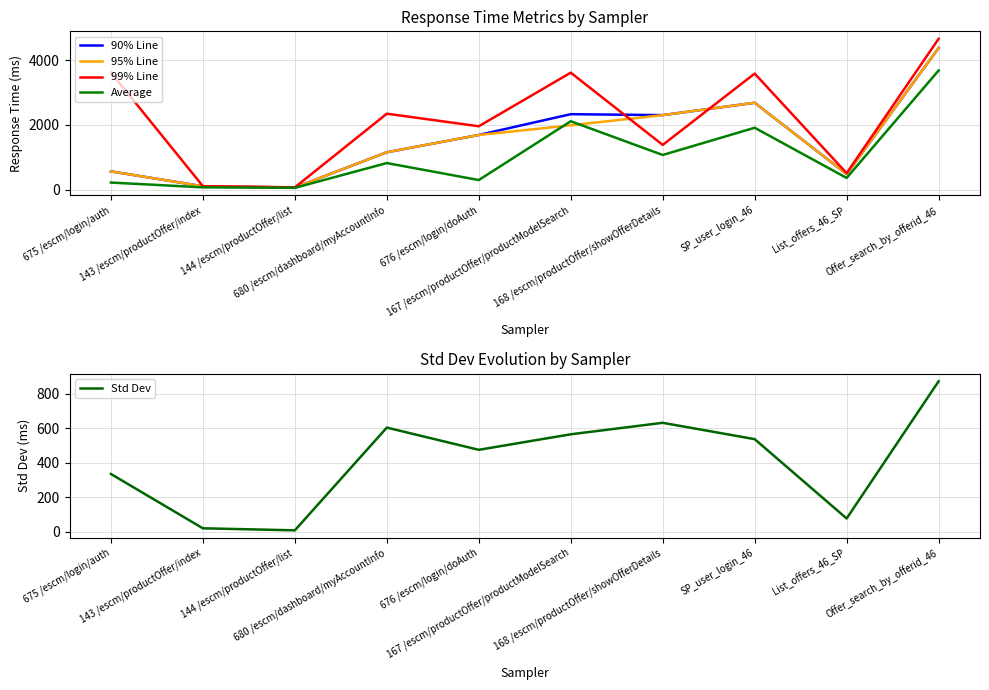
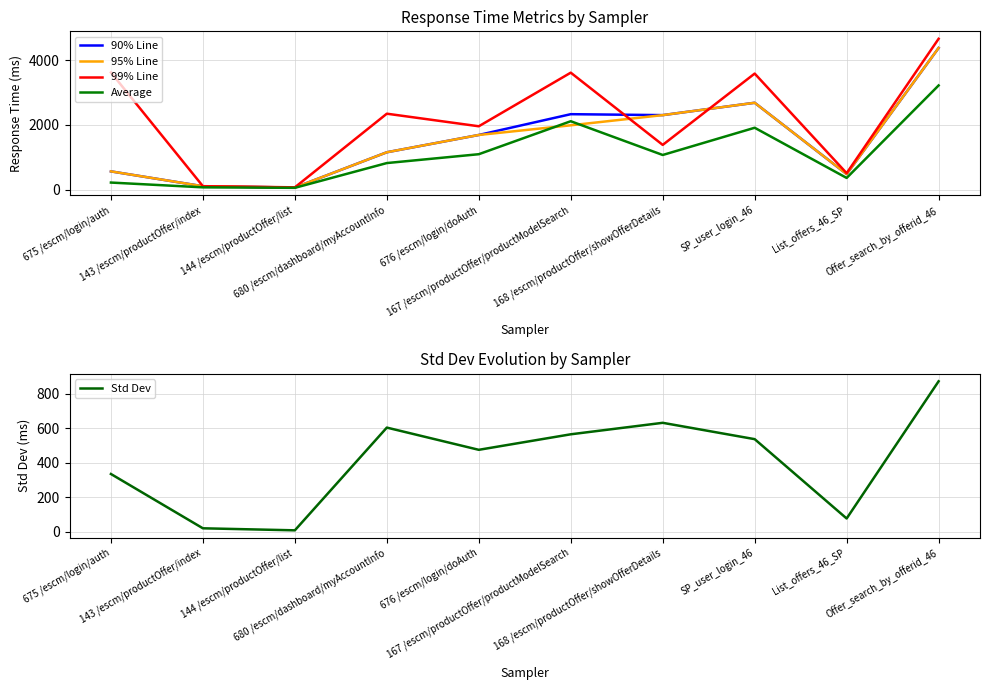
Response Time Metrics by Sampler, Average, 676 /escm/login/doAuth: 300 -> 1100
Response Time Metrics by Sampler, Average, Offer_search_by_offerid_46: 3700 -> 3200
